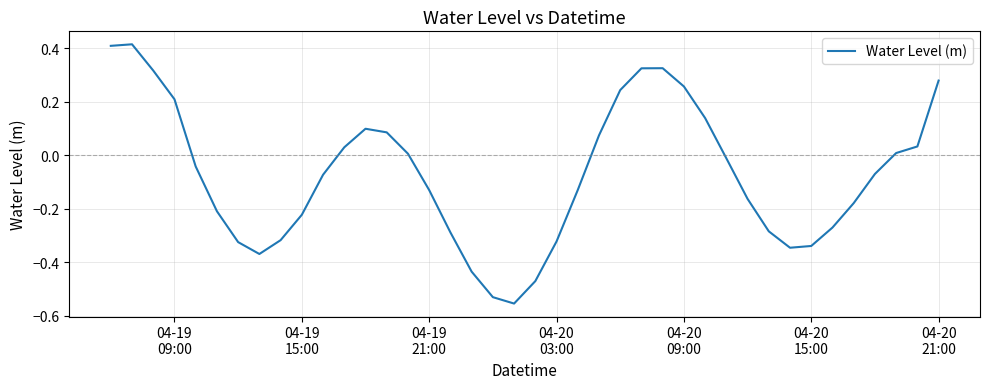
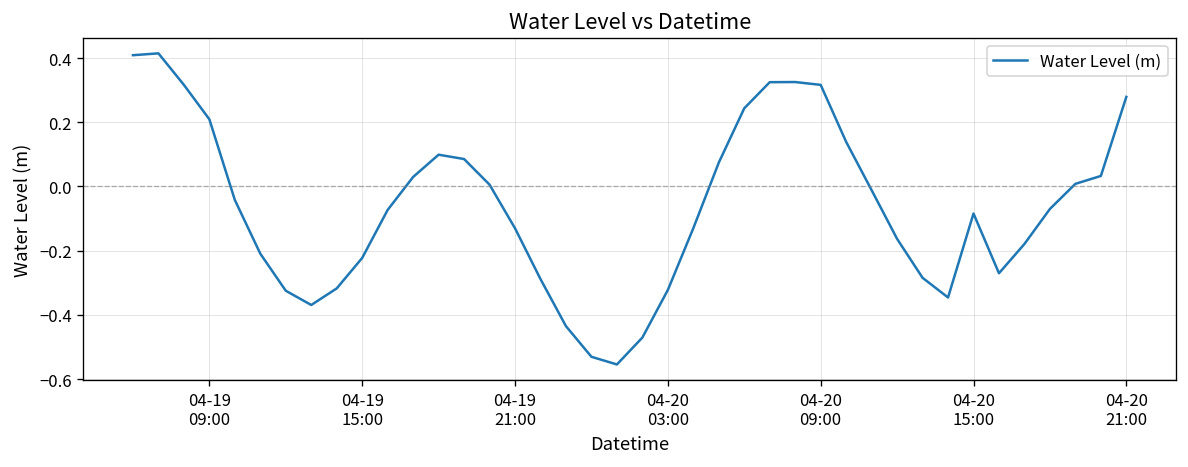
04-20 09:00: 0.26 -> 0.32
04-20 15:00: -0.34 -> -0.08
